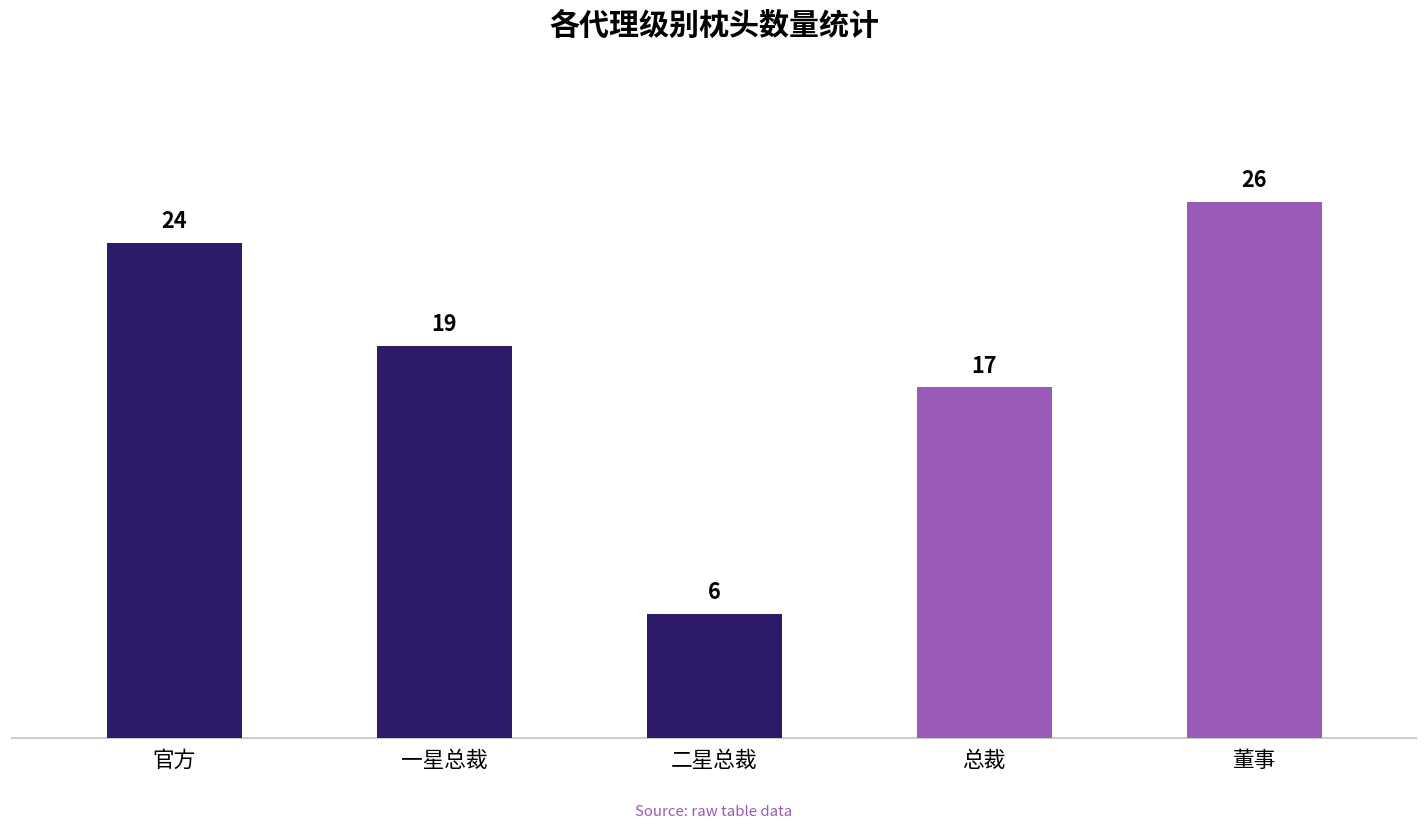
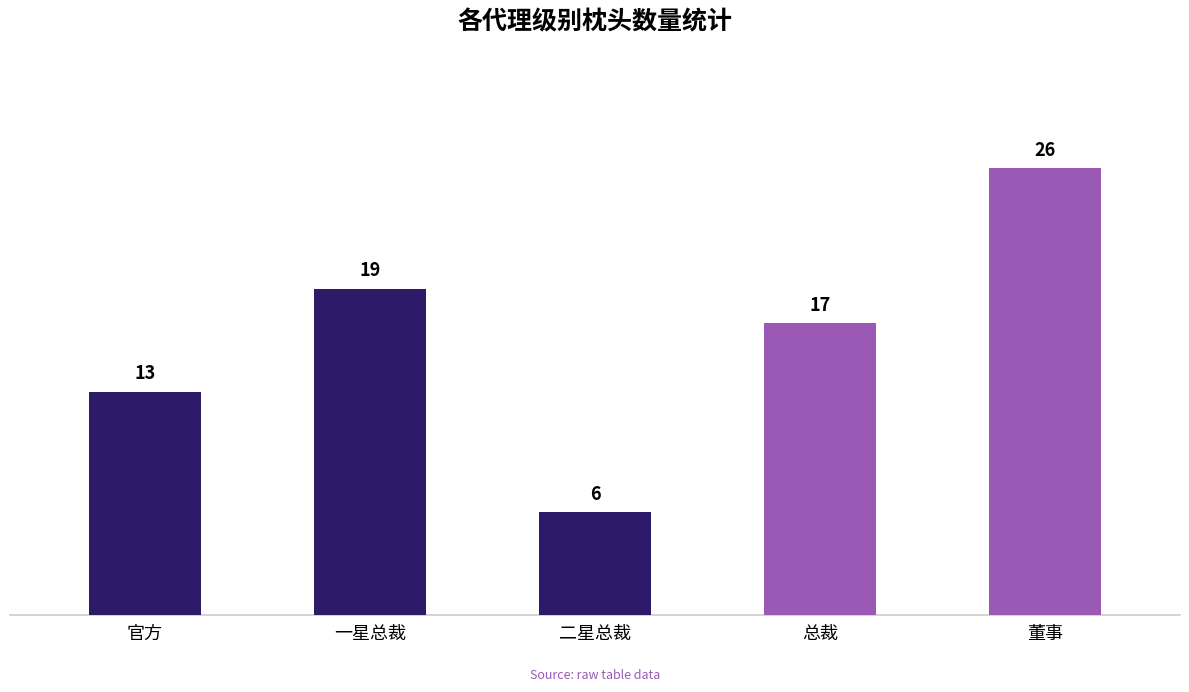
官方: 24 -> 13
